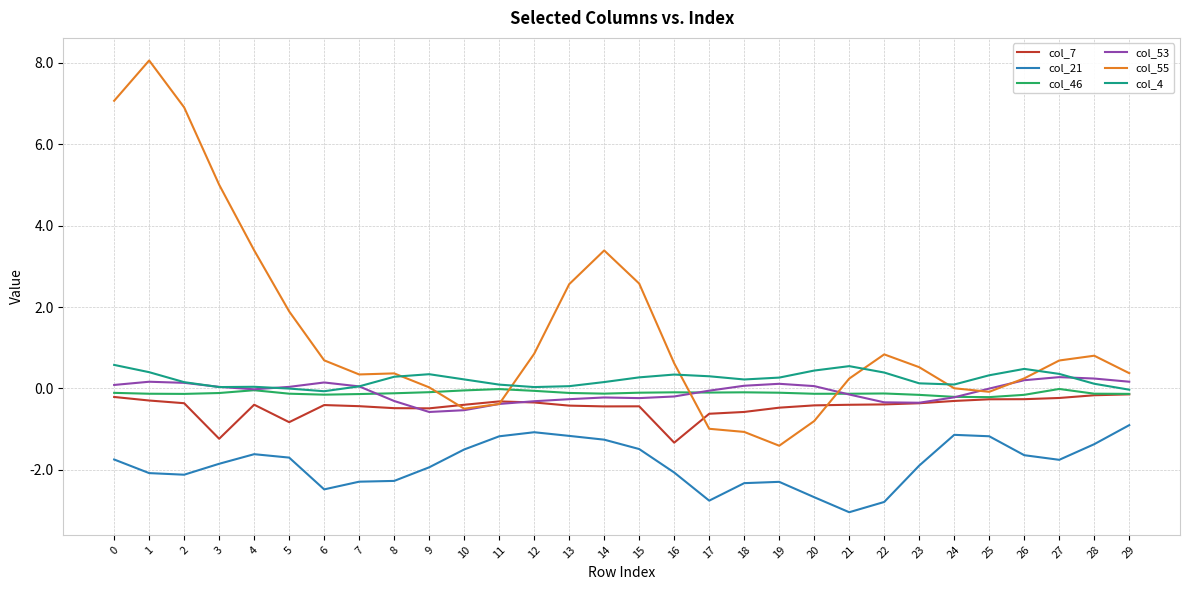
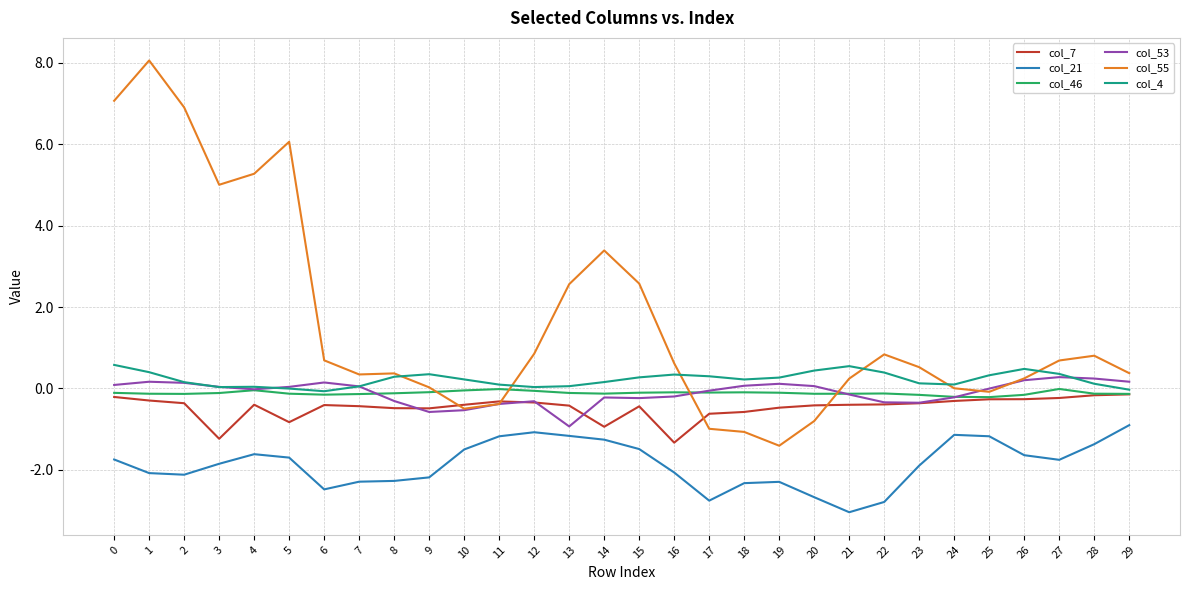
col_55, 4: 3.4 -> 5.3
col_55, 5: 1.9 -> 6.1
col_21, 9: -1.9 -> -2.2
col_53, 13: -0.3 -> -0.9
col_7, 14: -0.4 -> -0.9
